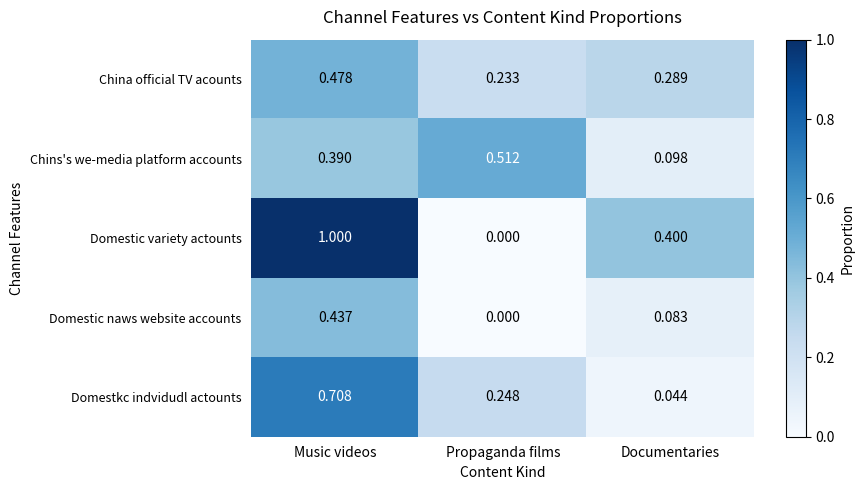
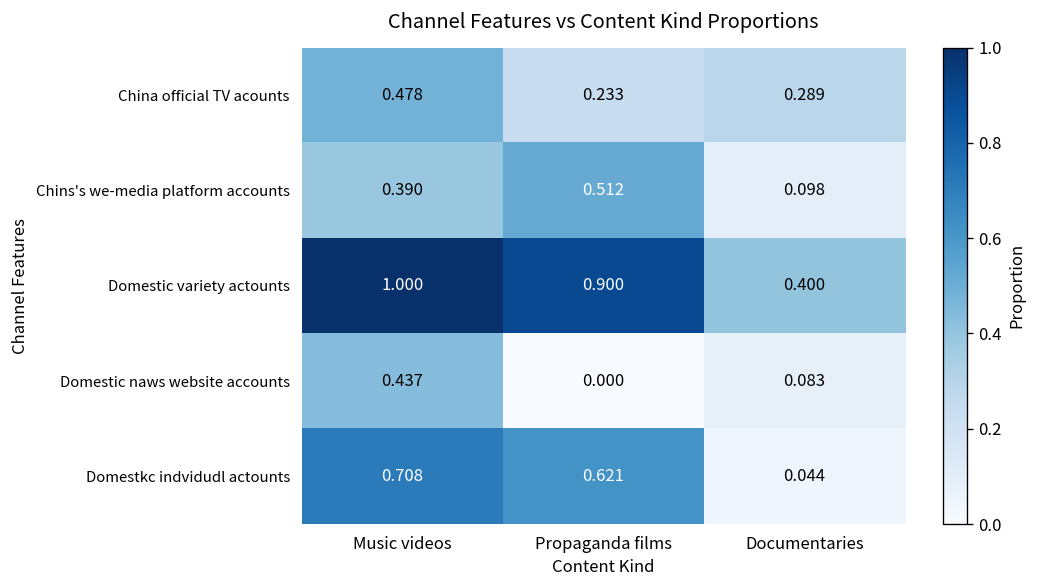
Domestic variety actounts, Propaganda films: 0.000 -> 0.900
Domestkc indvidudl actounts, Propaganda films: 0.248 -> 0.621
